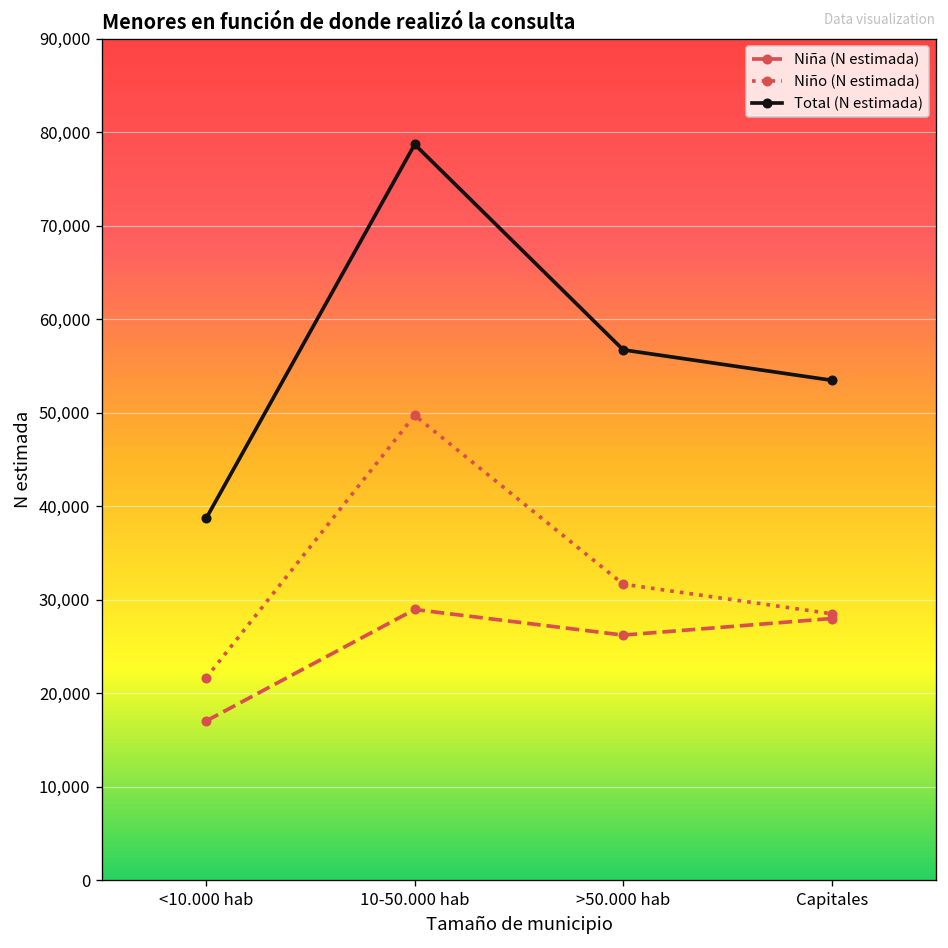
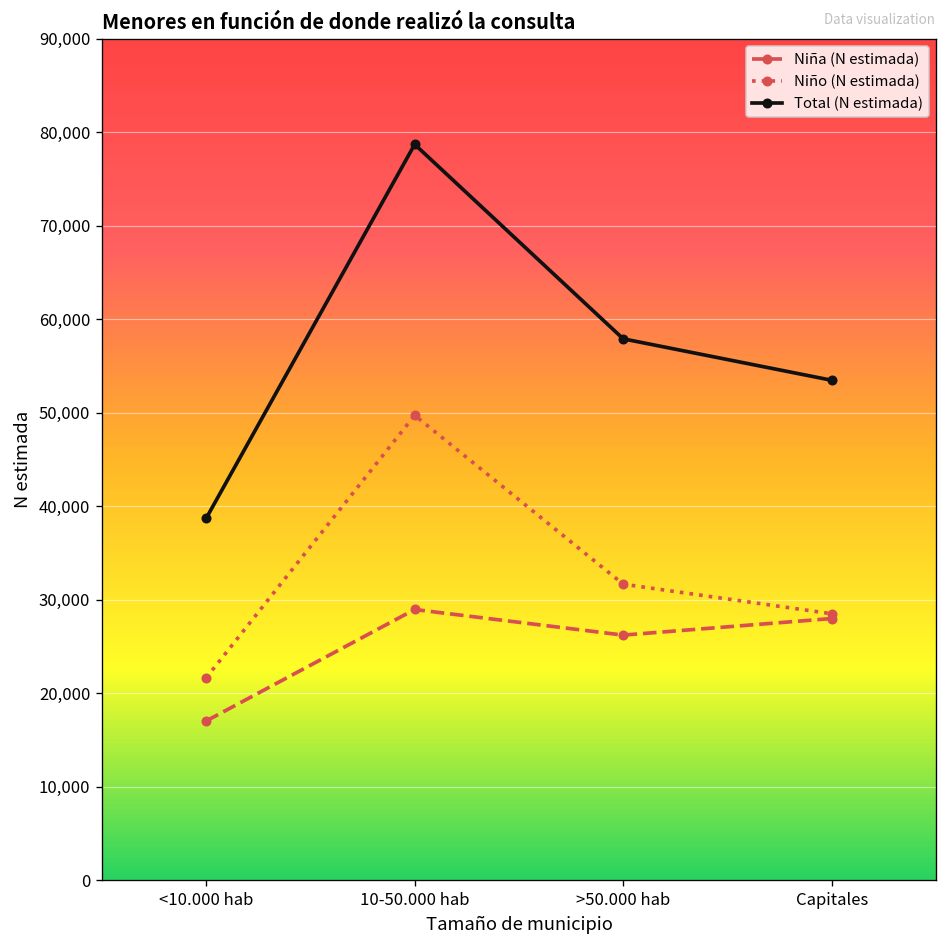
Total (N estimada), >50.000 hab: 57,000 -> 58,000
